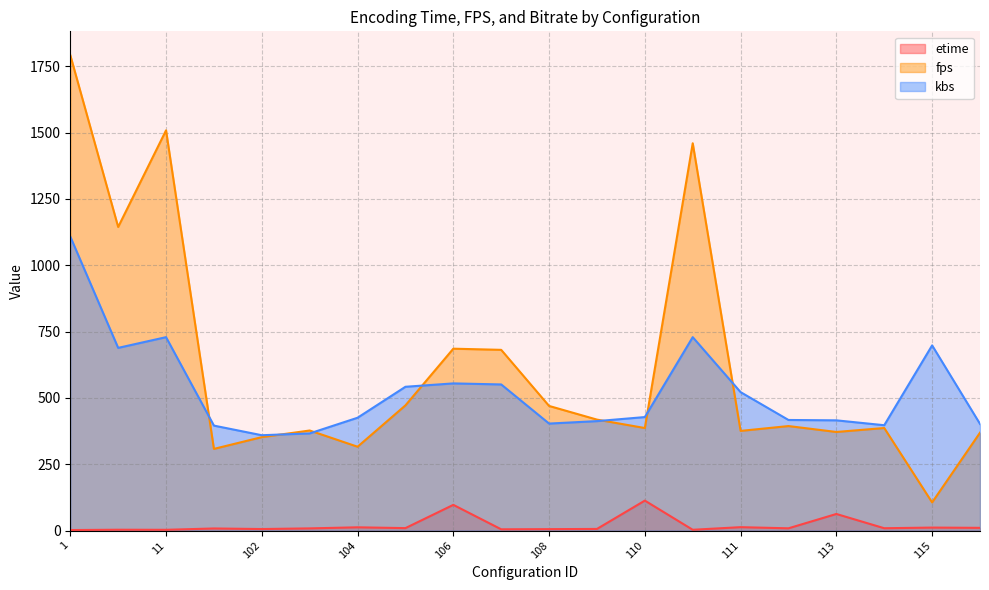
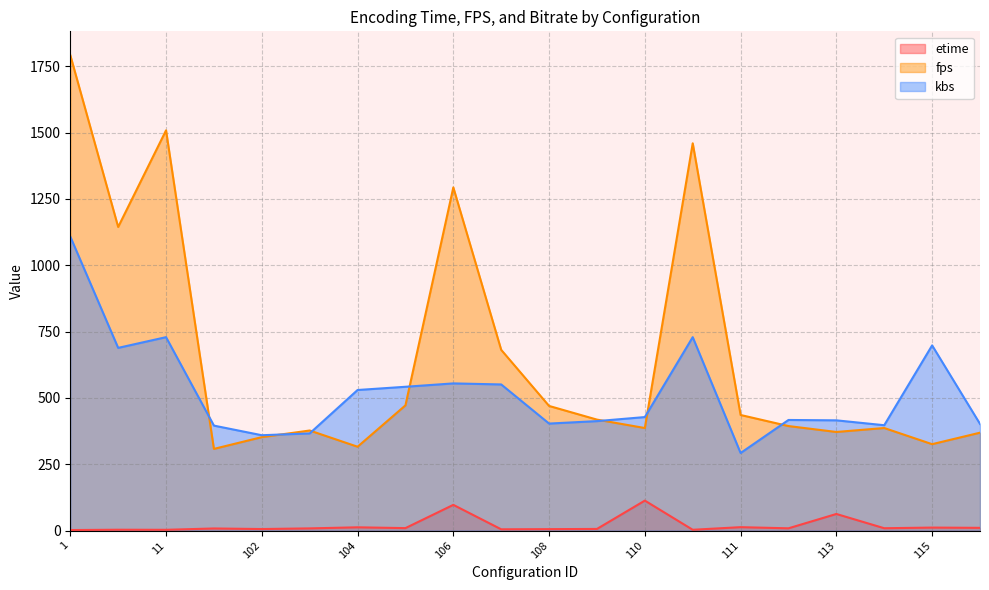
kbs, 104: 430 -> 530
fps, 106: 690 -> 1290
fps, 111: 380 -> 440
kbs, 111: 520 -> 290
fps, 115: 110 -> 330
